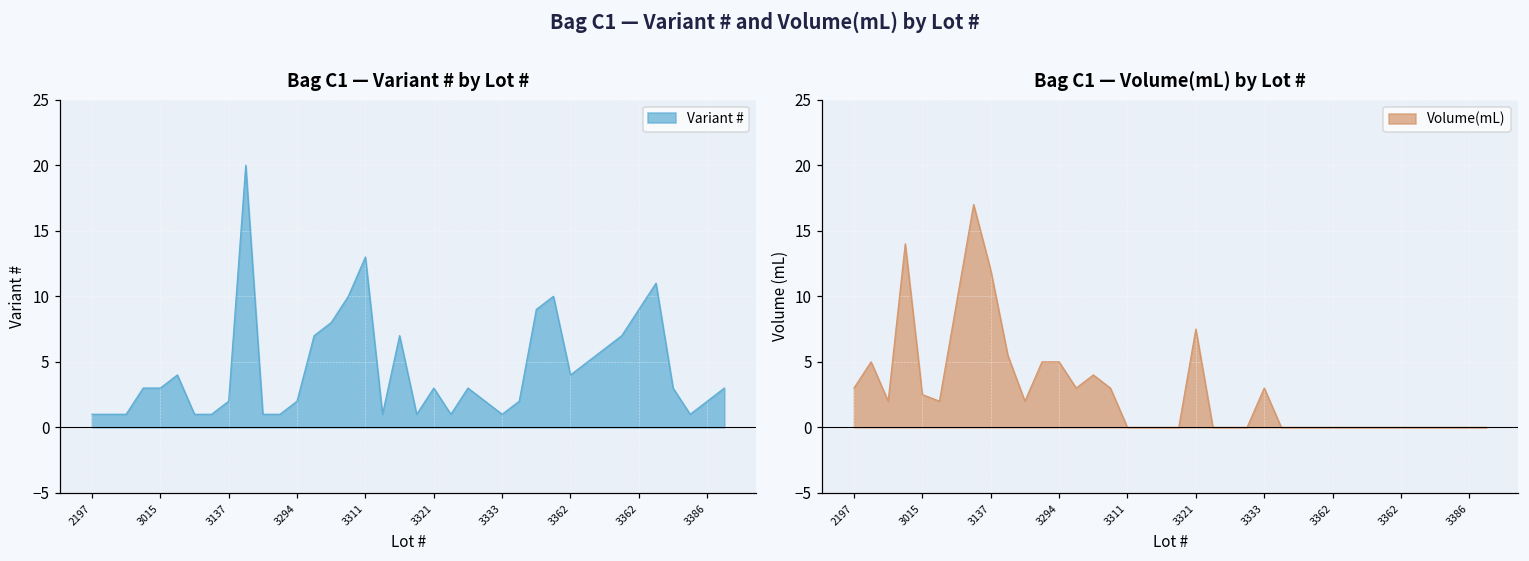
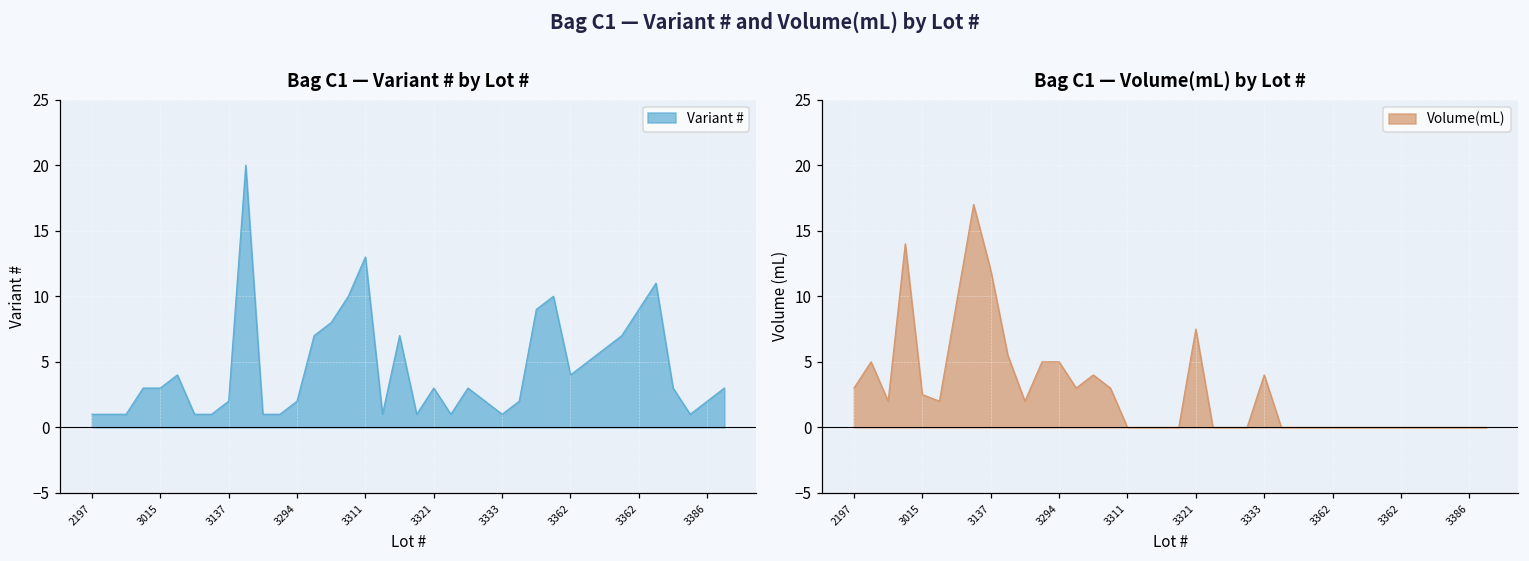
Bag C1 — Volume(mL) by Lot #, 3333: 3 -> 4
